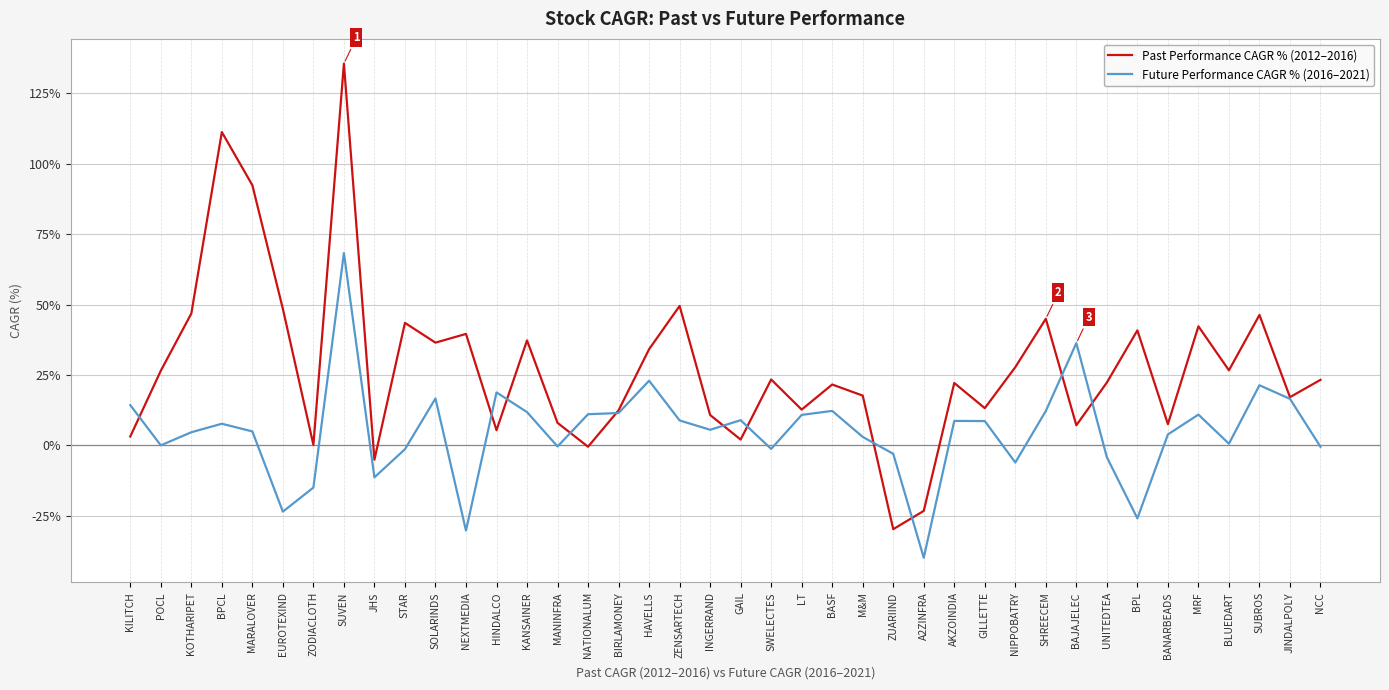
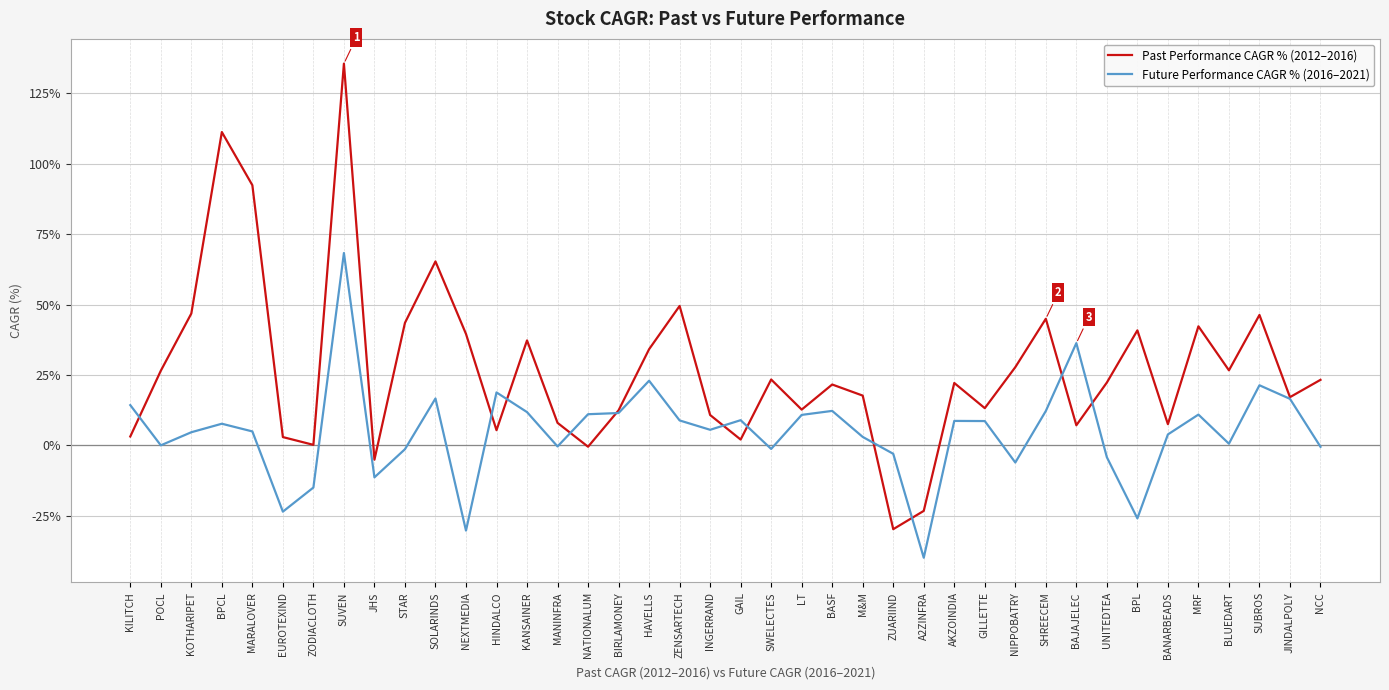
Past Performance CAGR % (2012–2016), EUROTEXIND: 48% -> 3%
Past Performance CAGR % (2012–2016), SOLARINDS: 36% -> 65%
